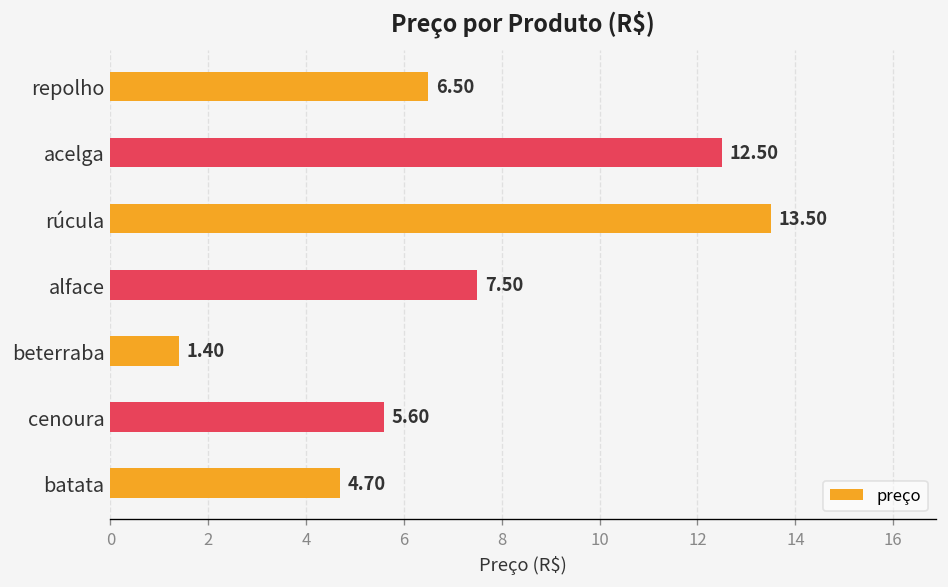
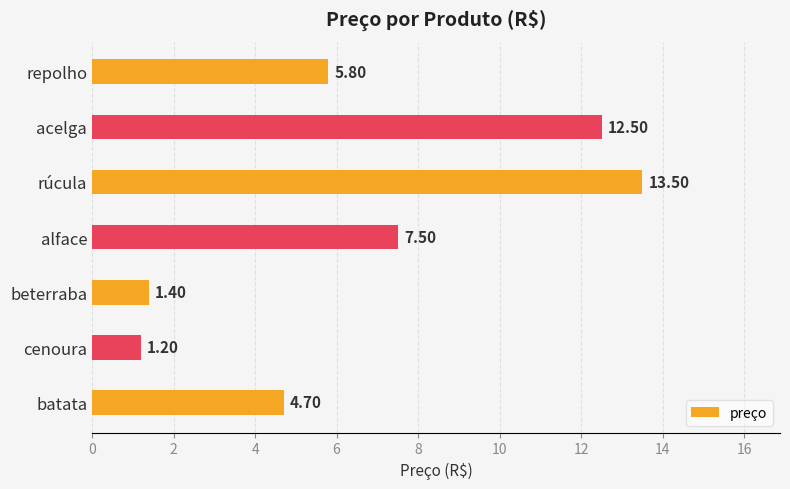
repolho: 6.50 -> 5.80
cenoura: 5.60 -> 1.20
